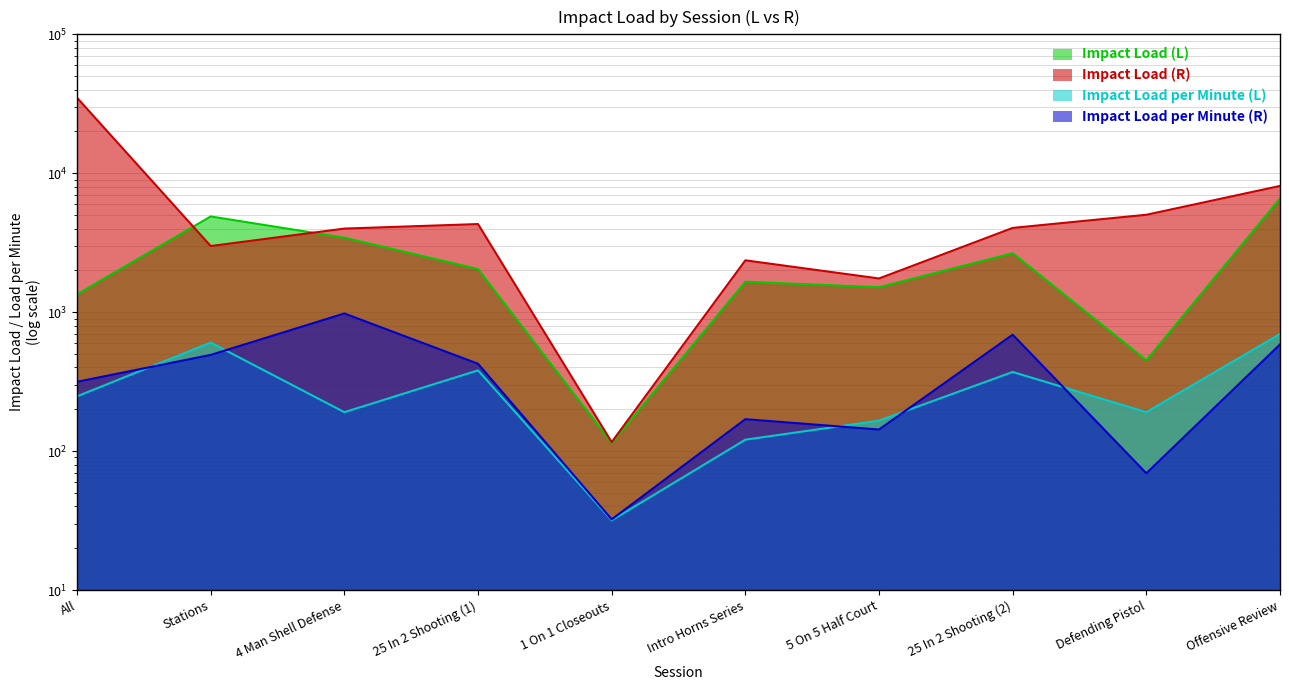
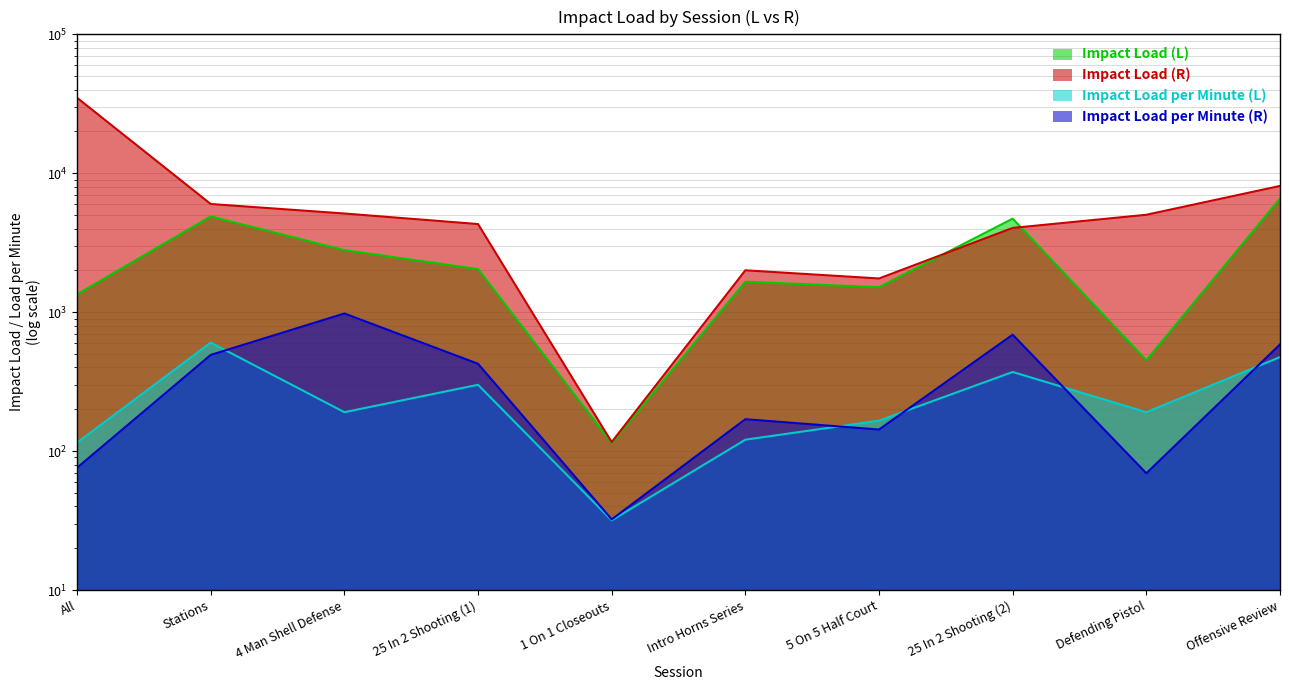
Impact Load per Minute (L), All: 250 -> 120
Impact Load per Minute (R), All: 320 -> 80
Impact Load (R), Stations: 3000 -> 6000
Impact Load (L), 4 Man Shell Defense: 3400 -> 2800
Impact Load (R), 4 Man Shell Defense: 4000 -> 5100
Impact Load per Minute (L), 25 In 2 Shooting (1): 380 -> 300
Impact Load (R), Intro Horns Series: 2400 -> 2000
Impact Load (L), 25 In 2 Shooting (2): 2700 -> 4700
Impact Load per Minute (L), Offensive Review: 700 -> 480
